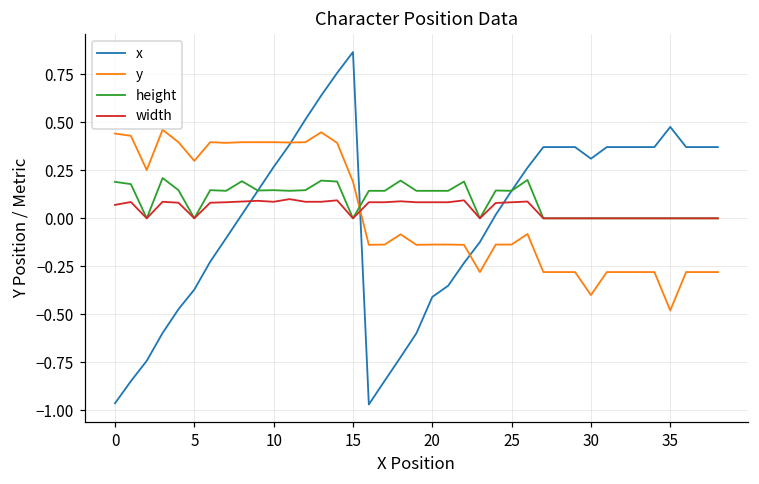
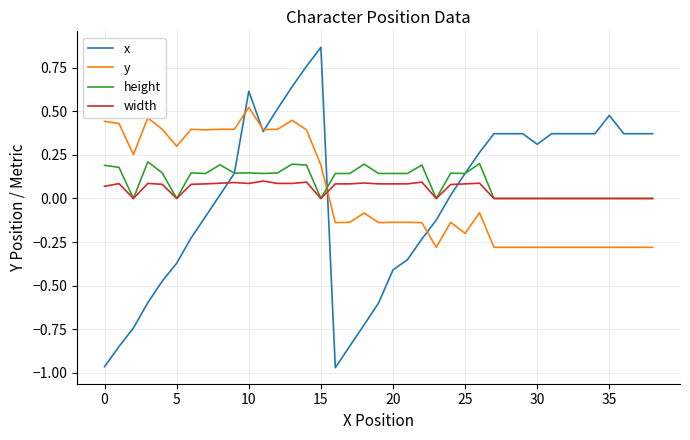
x, 10: 0.27 -> 0.61
y, 10: 0.40 -> 0.52
y, 25: -0.14 -> -0.20
y, 30: -0.40 -> -0.28
y, 35: -0.48 -> -0.28
